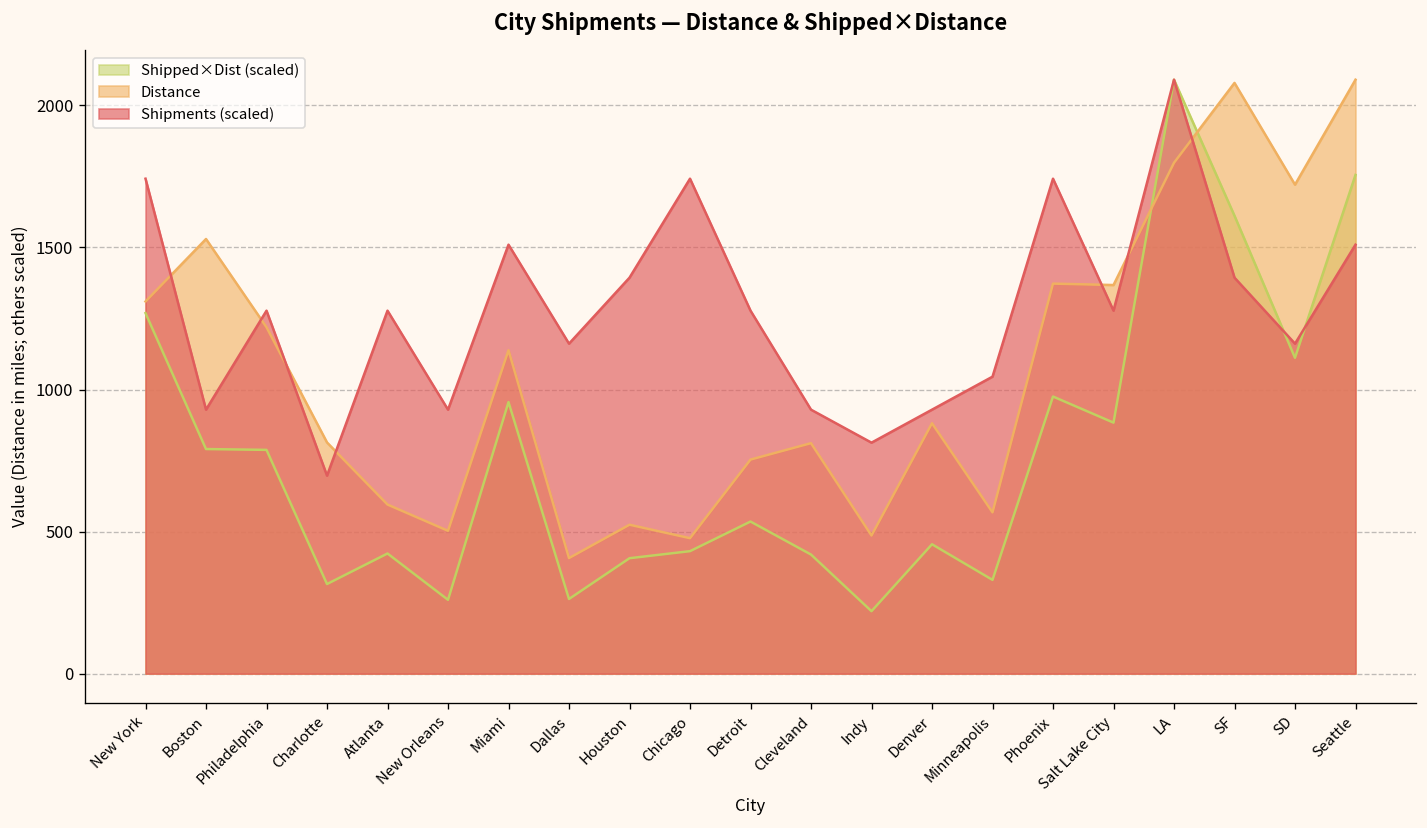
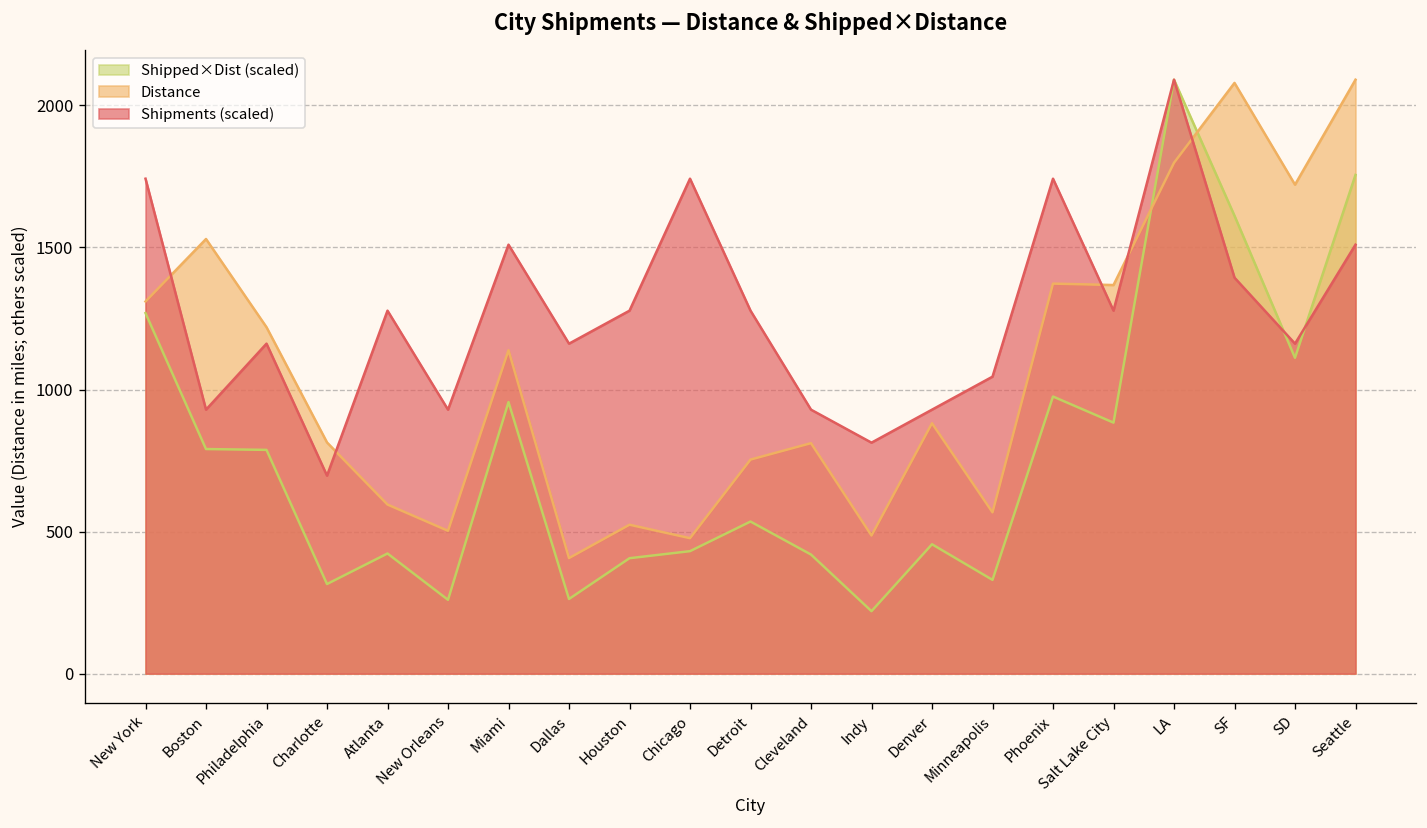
Shipments (scaled), Philadelphia: 1280 -> 1160
Shipments (scaled), Houston: 1390 -> 1280
